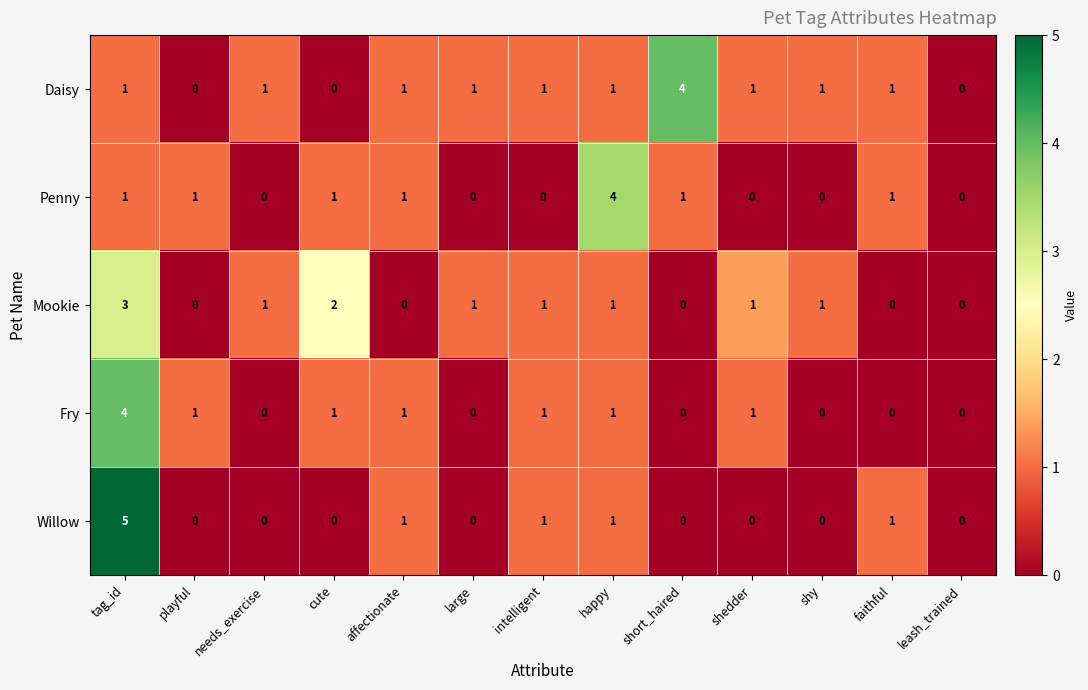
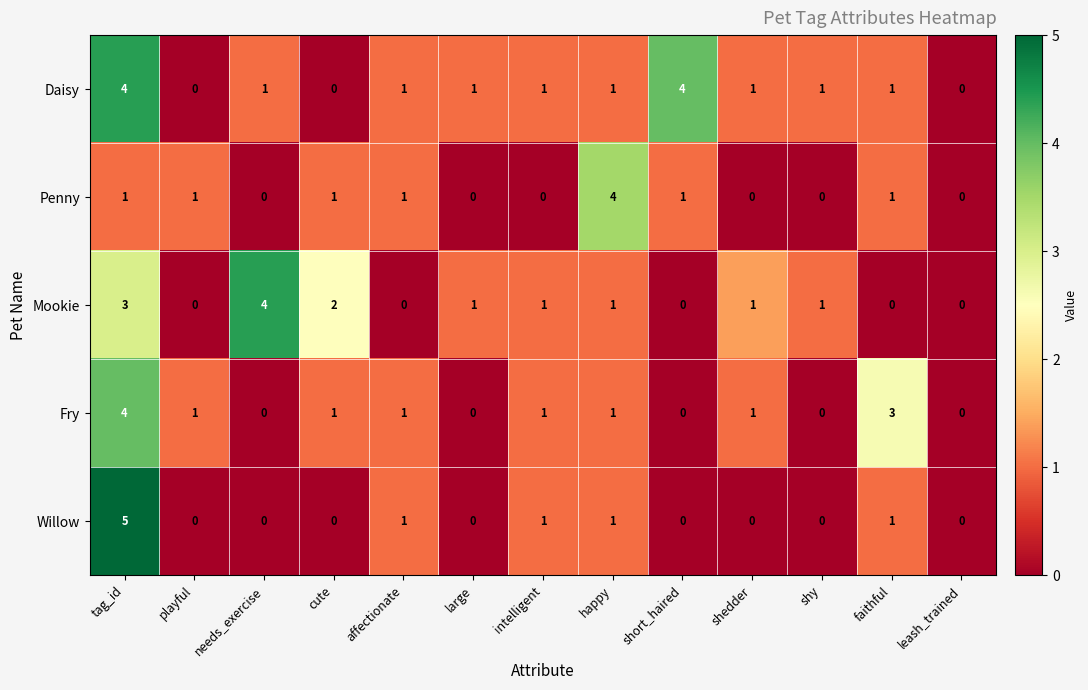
Daisy, tag_id: 1 -> 4
Mookie, needs_exercise: 1 -> 4
Fry, faithful: 0 -> 3
